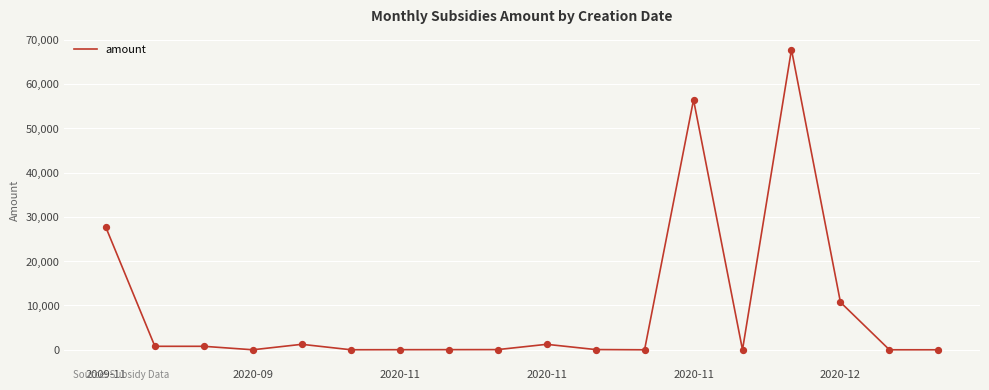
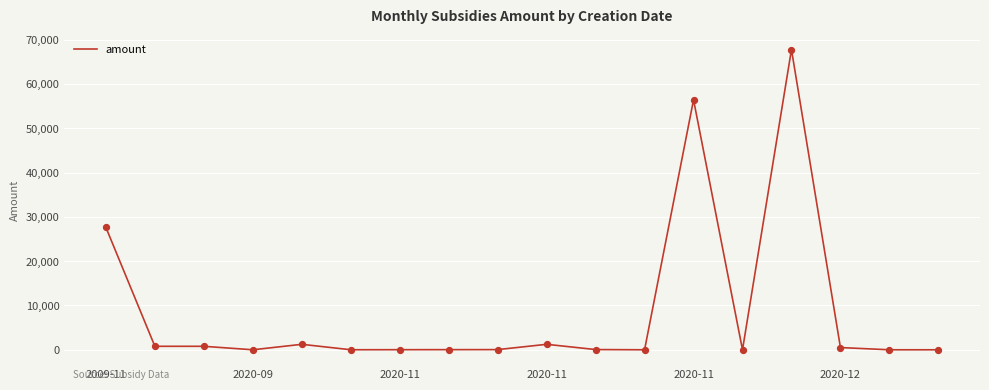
2020-12: 11,000 -> 1,000
